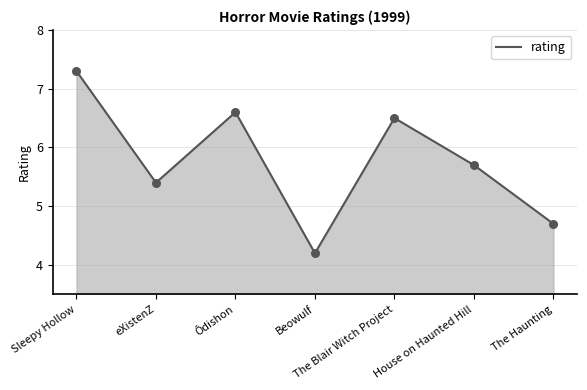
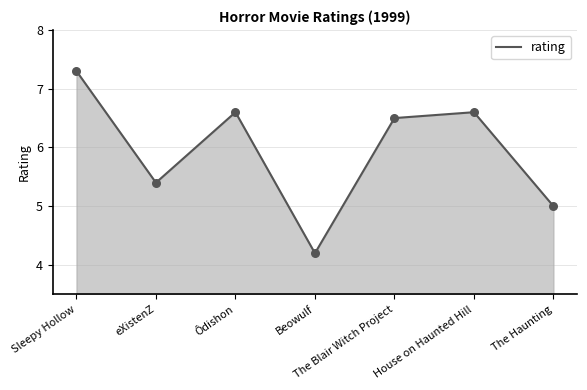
House on Haunted Hill: 5.7 -> 6.6
The Haunting: 4.7 -> 5.0
